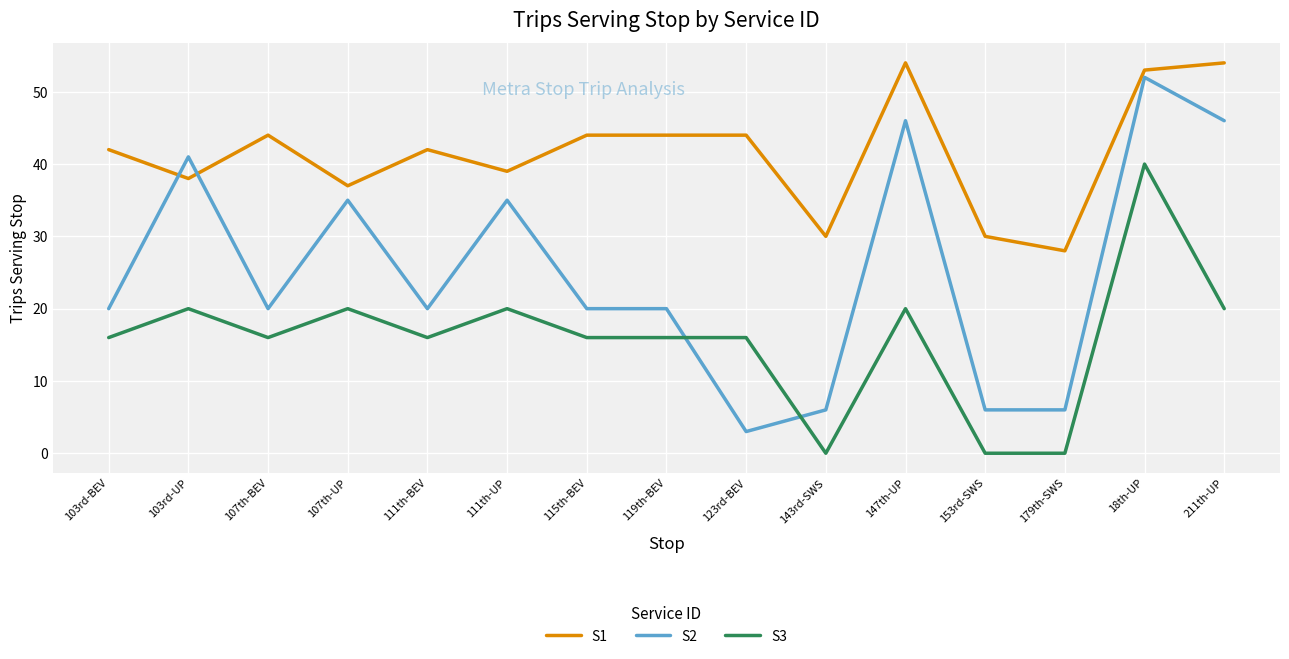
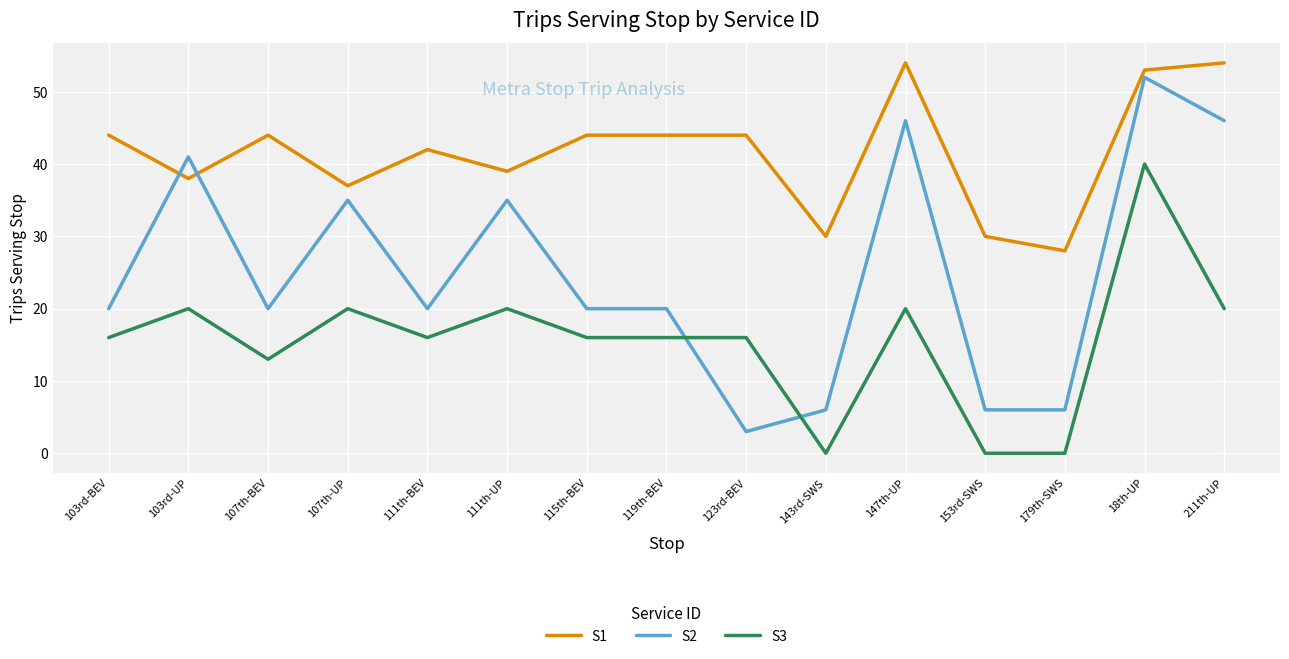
S1, 103rd-BEV: 42 -> 44
S3, 107th-BEV: 16 -> 13
